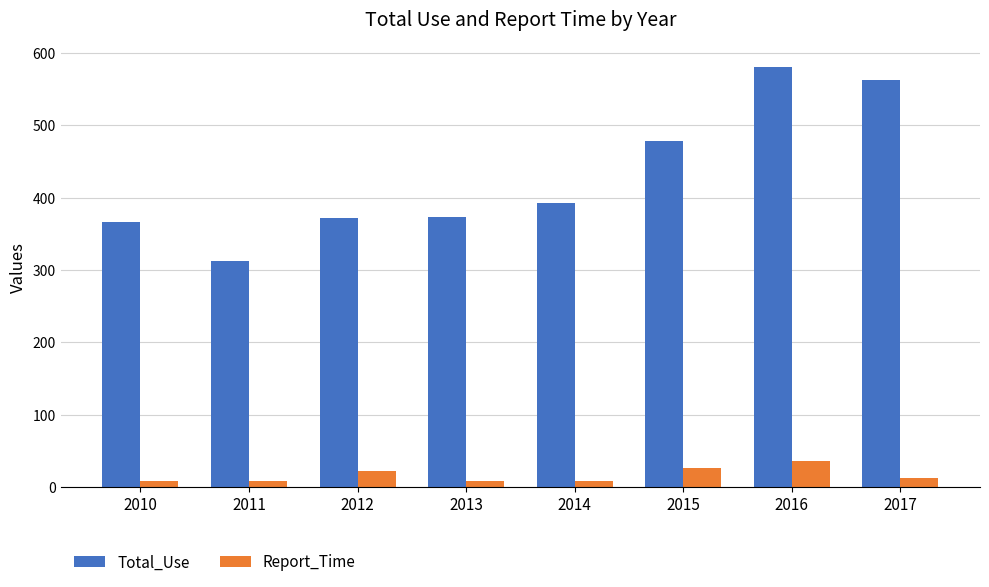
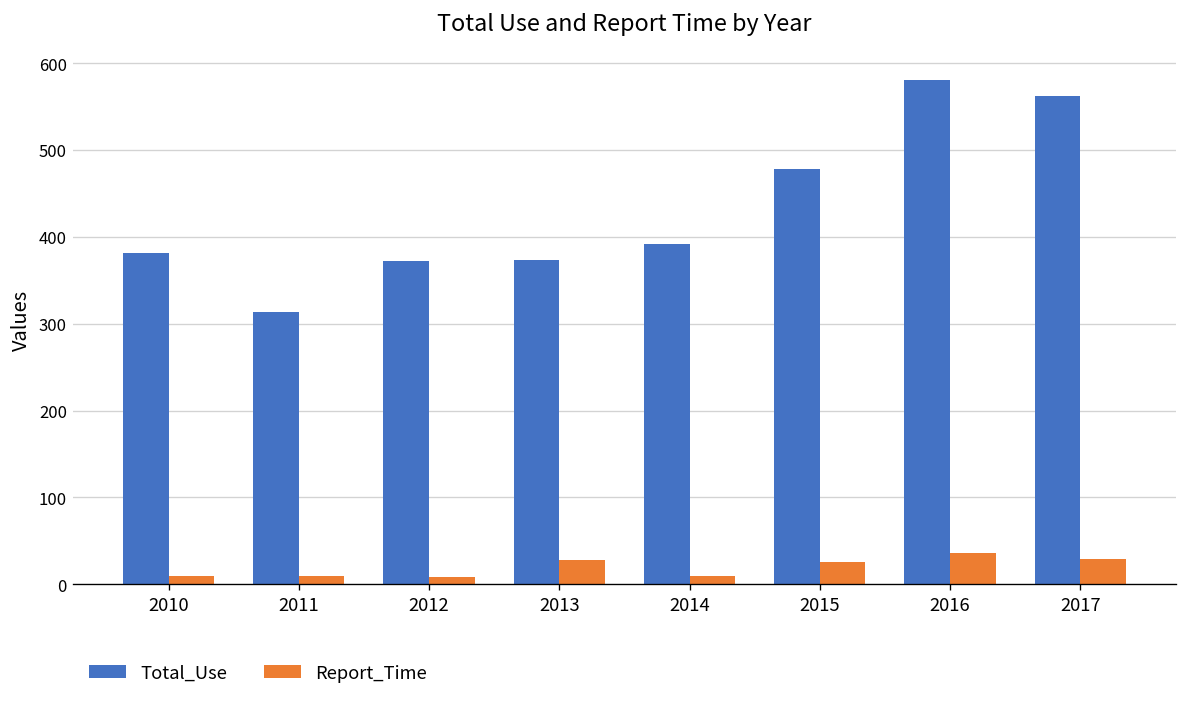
Total_Use, 2010: 370 -> 380
Report_Time, 2012: 20 -> 10
Report_Time, 2013: 10 -> 30
Report_Time, 2017: 10 -> 30
